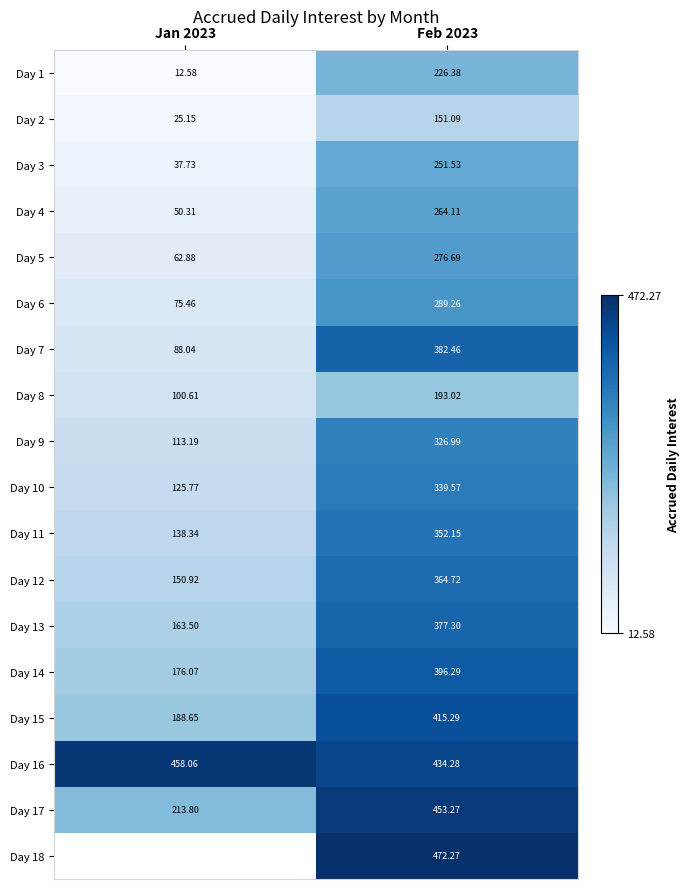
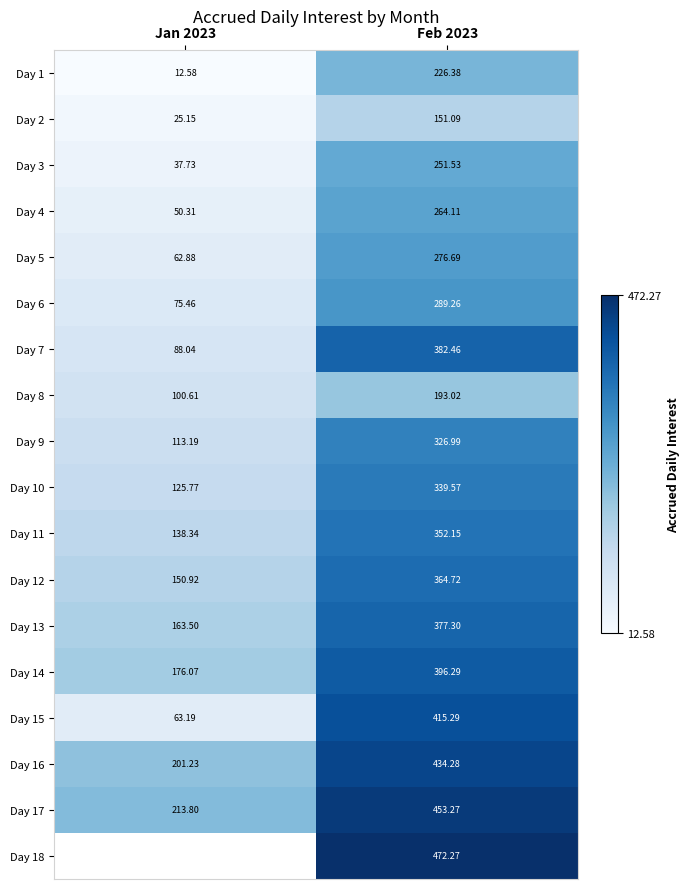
Day 15, Jan 2023: 188.65 -> 63.19
Day 16, Jan 2023: 458.06 -> 201.23
